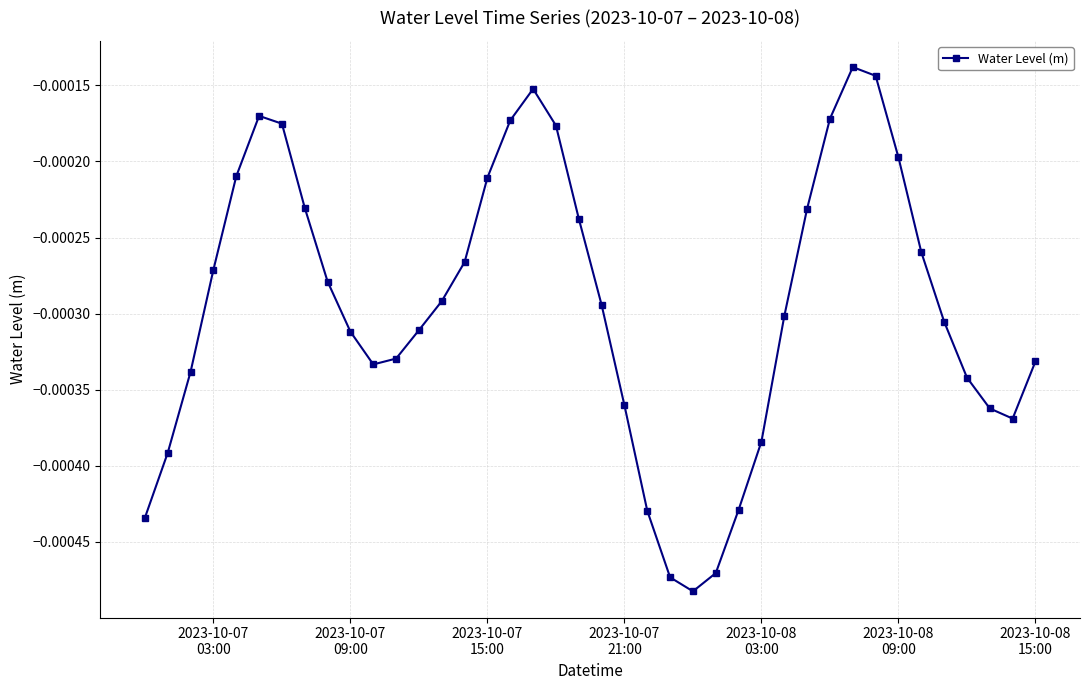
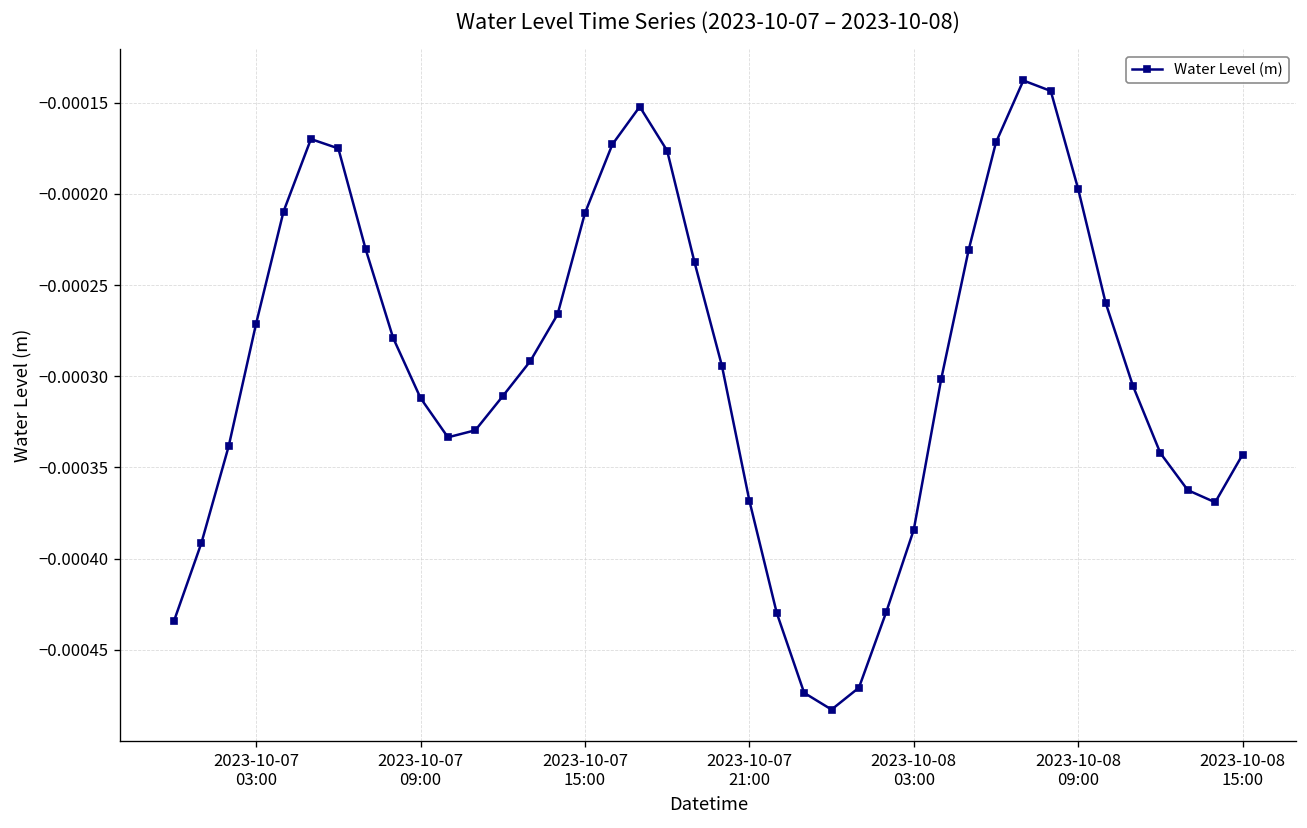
2023-10-07 21:00: -0.000360 -> -0.000368
2023-10-08 15:00: -0.000331 -> -0.000343
